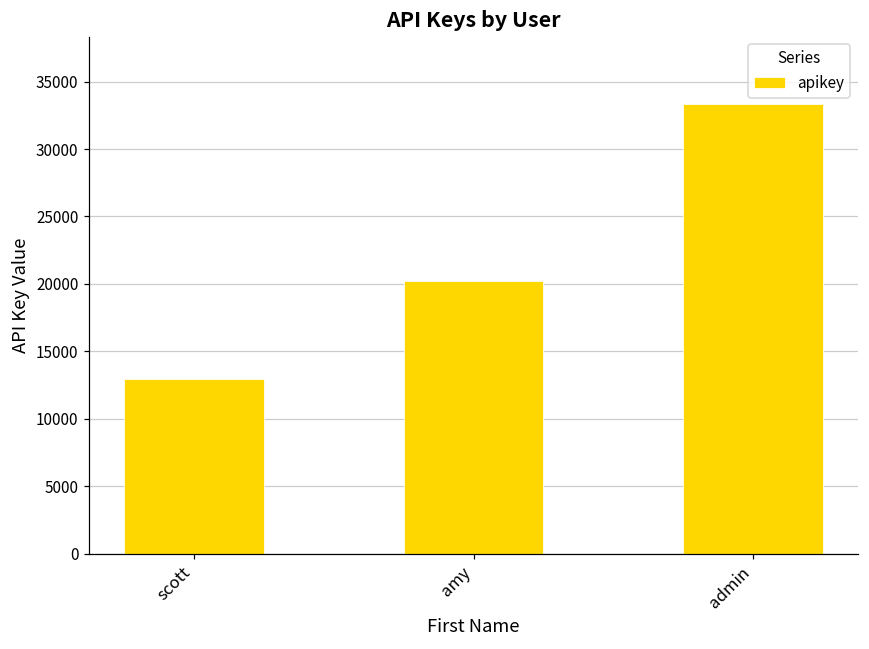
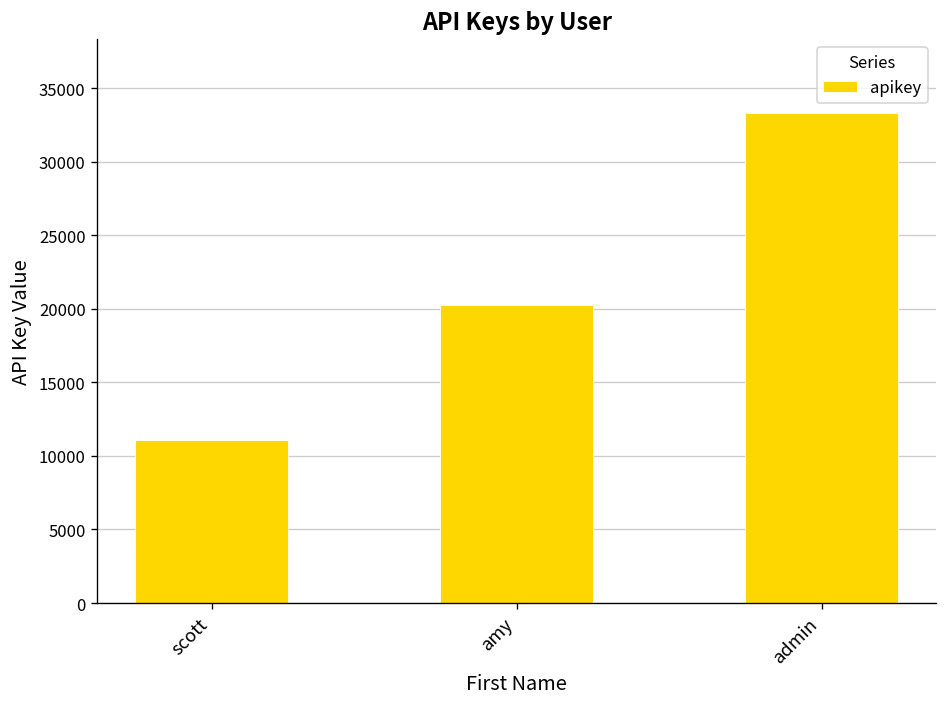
scott: 13000 -> 11100
